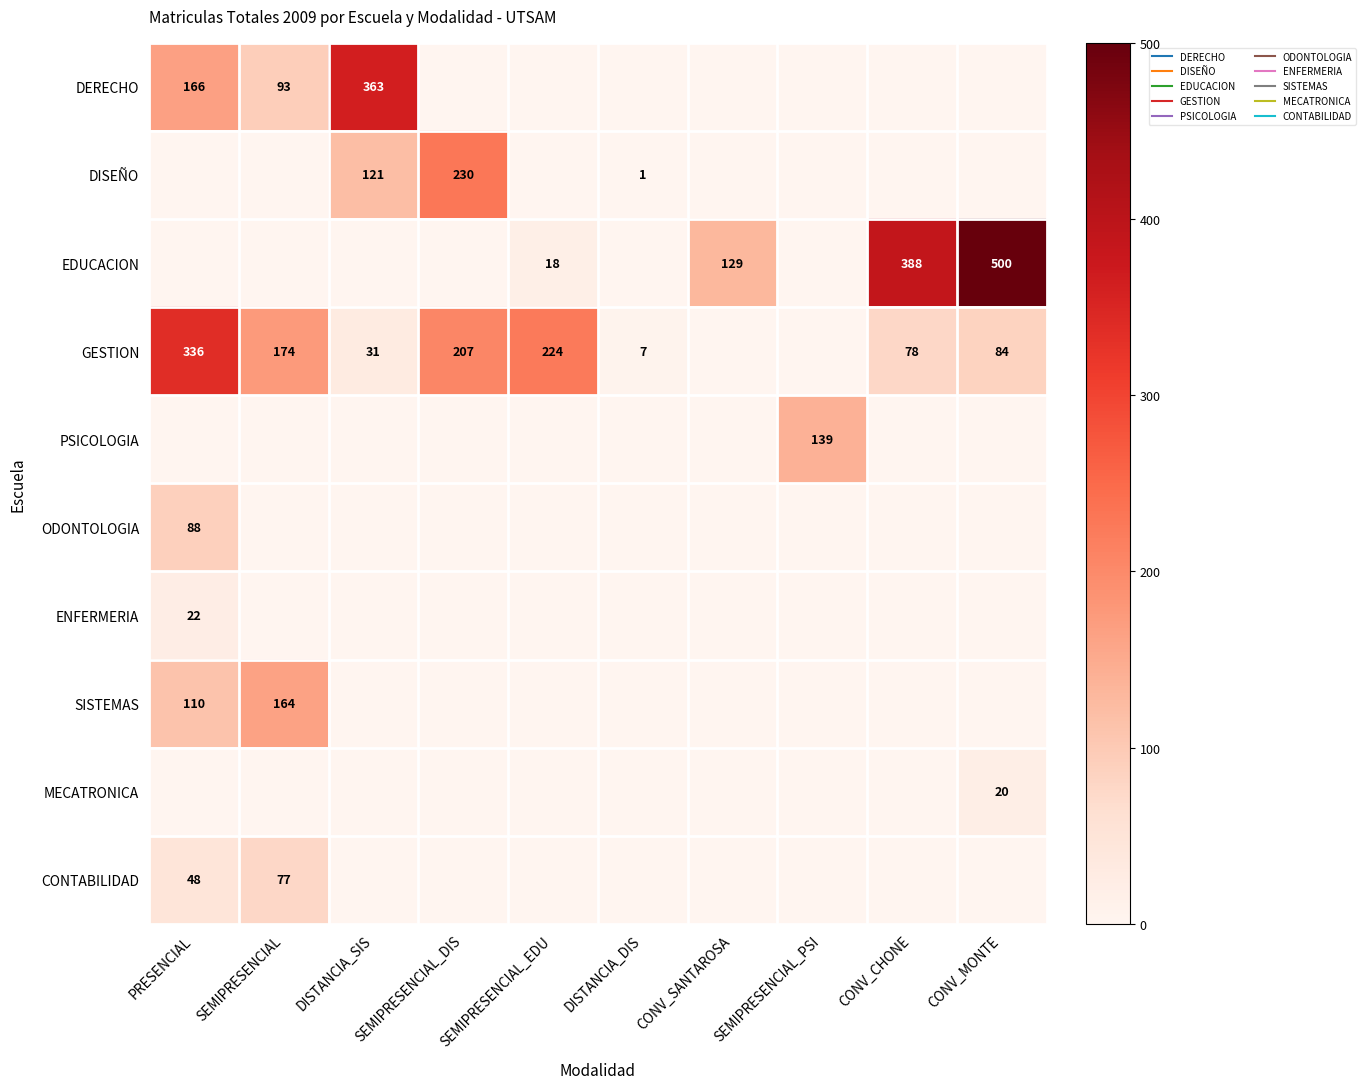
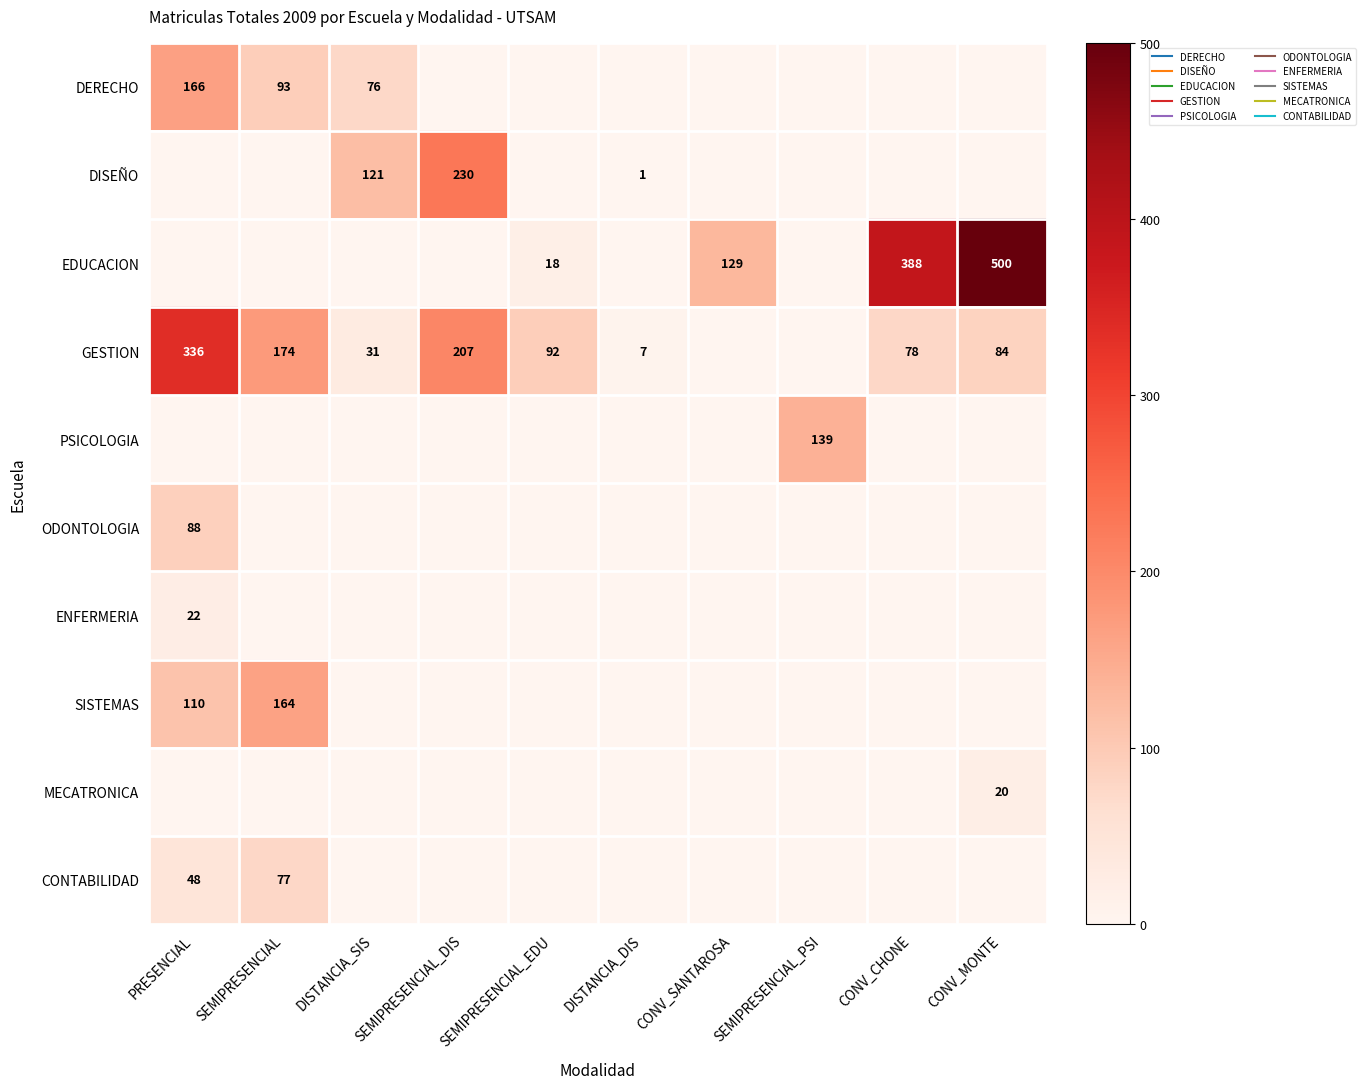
DERECHO, DISTANCIA_SIS: 363 -> 76
GESTION, SEMIPRESENCIAL_EDU: 224 -> 92
